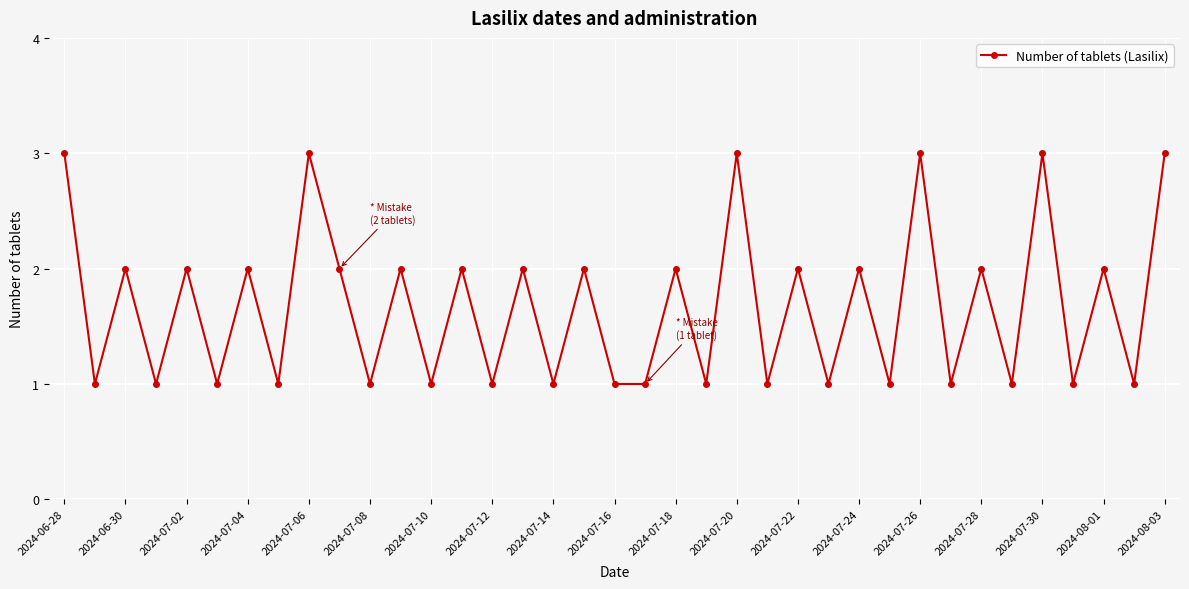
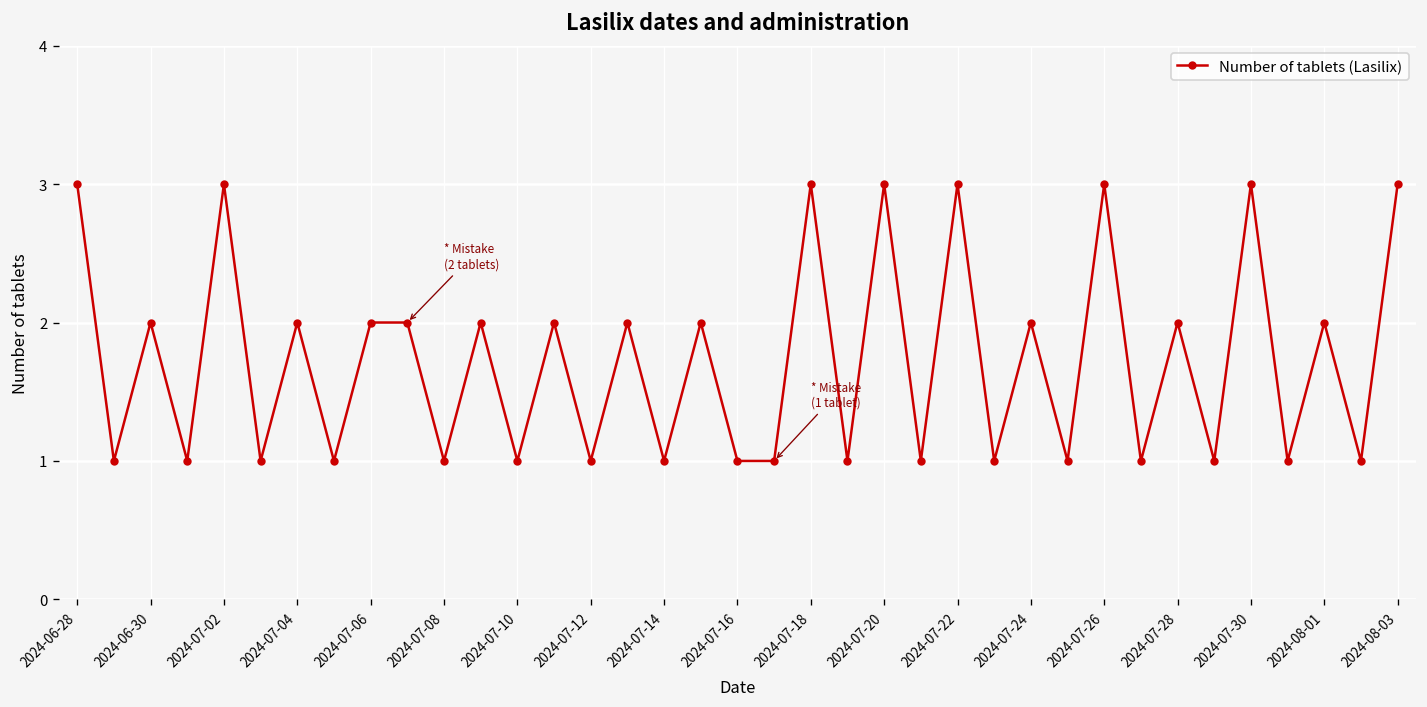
2024-07-02: 2 -> 3
2024-07-06: 3 -> 2
2024-07-18: 2 -> 3
2024-07-22: 2 -> 3
